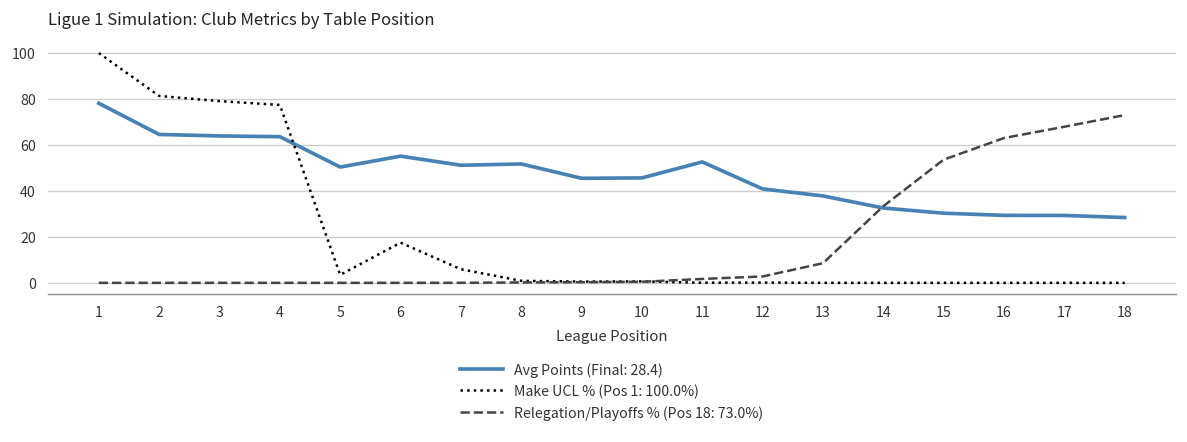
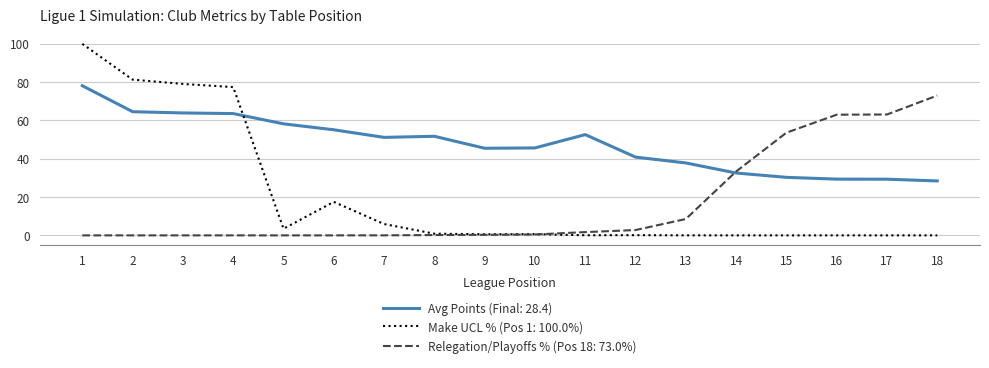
Avg Points (Final: 28.4), 5: 50 -> 58
Relegation/Playoffs % (Pos 18: 73.0%), 17: 68 -> 63
